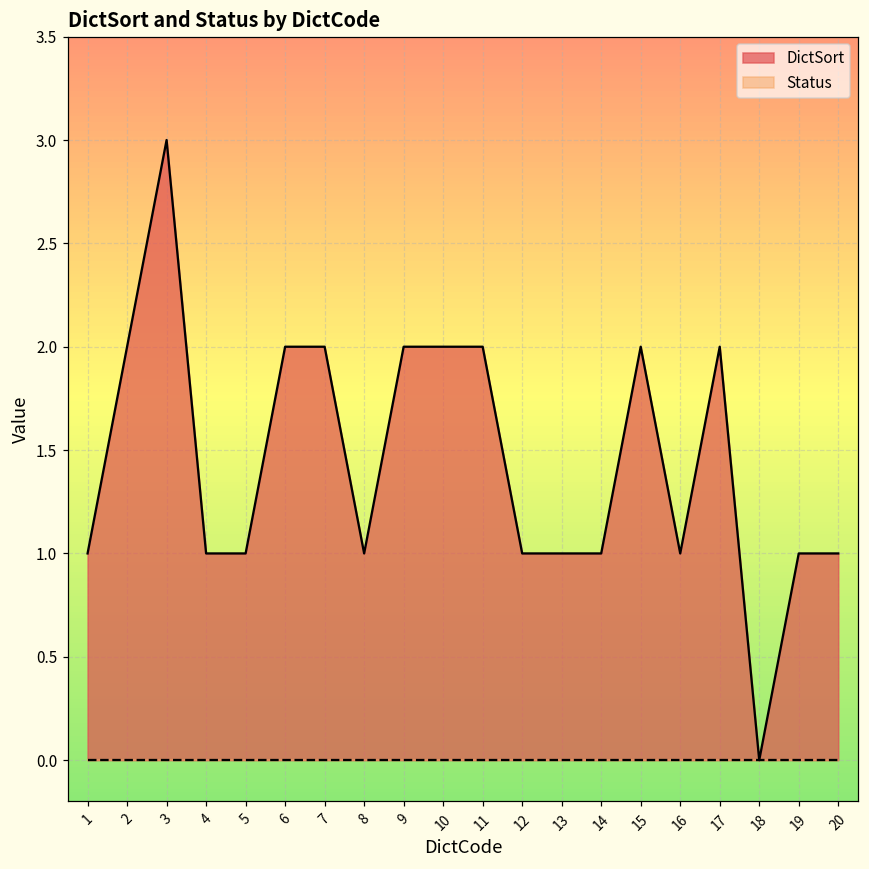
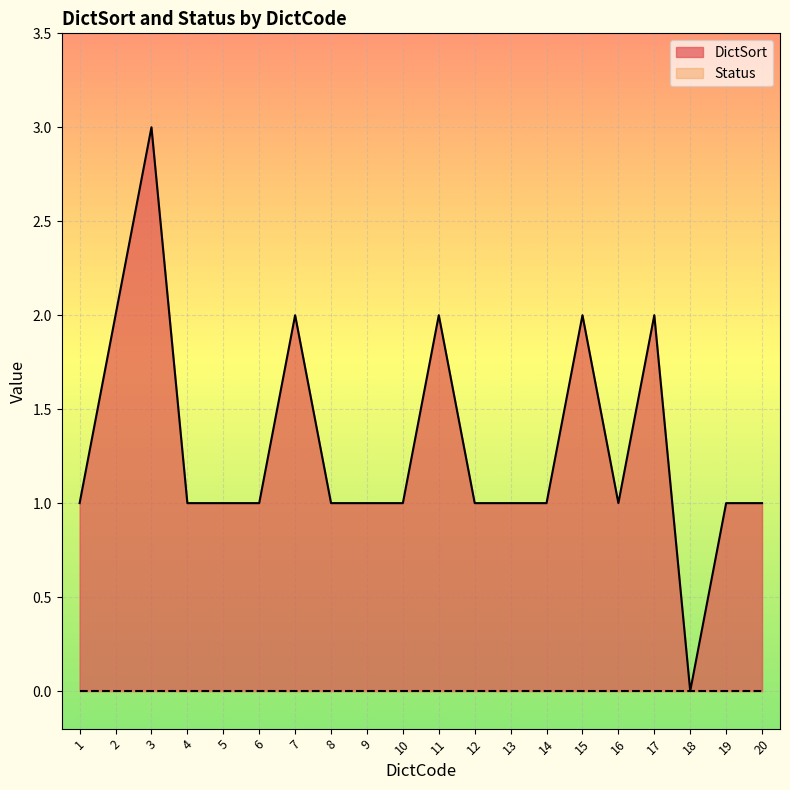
DictSort, 6: 2 -> 1
DictSort, 9: 2 -> 1
DictSort, 10: 2 -> 1
